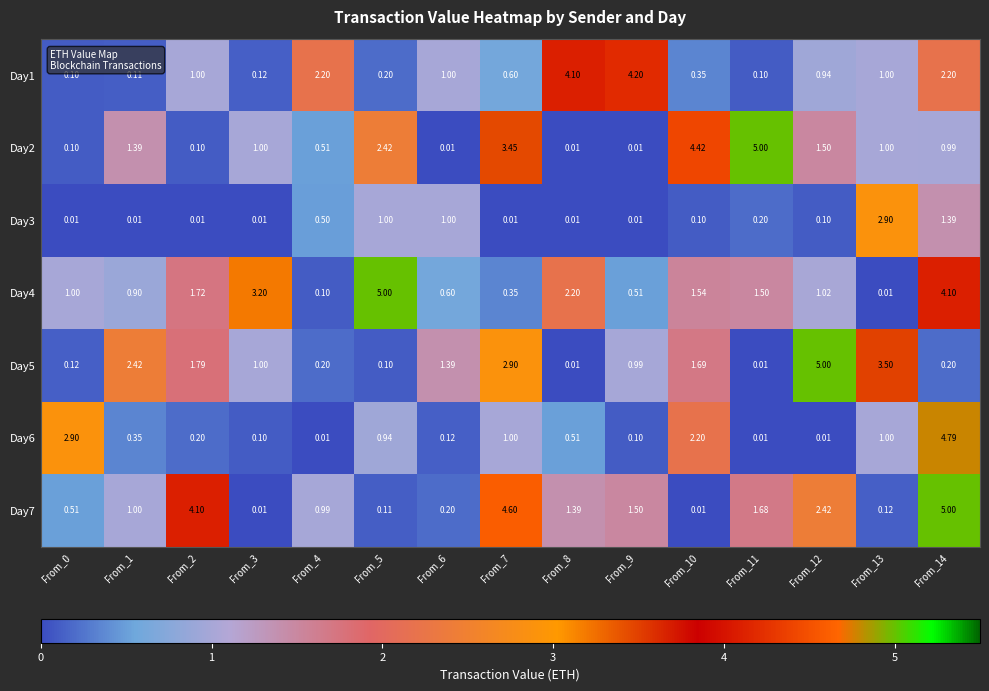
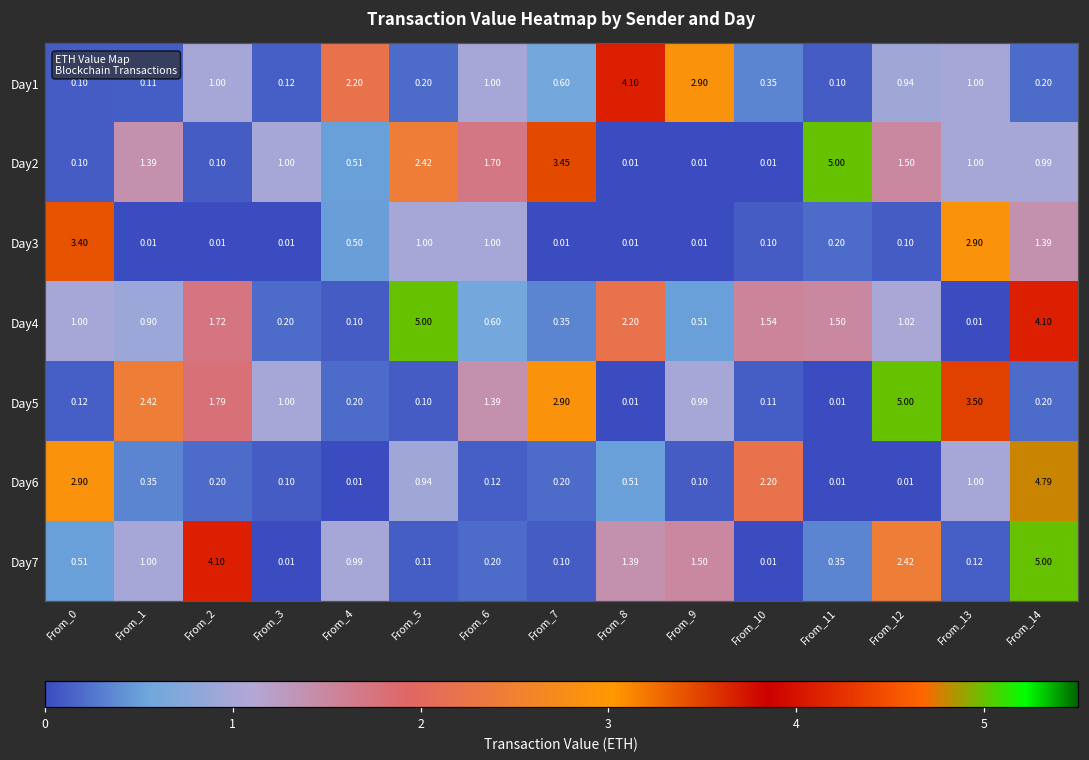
Day1, From_9: 4.20 -> 2.90
Day1, From_14: 2.20 -> 0.20
Day2, From_6: 0.01 -> 1.70
Day2, From_10: 4.42 -> 0.01
Day3, From_0: 0.01 -> 3.40
Day4, From_3: 3.20 -> 0.20
Day5, From_10: 1.69 -> 0.11
Day6, From_7: 1.00 -> 0.20
Day7, From_7: 4.60 -> 0.10
Day7, From_11: 1.68 -> 0.35
